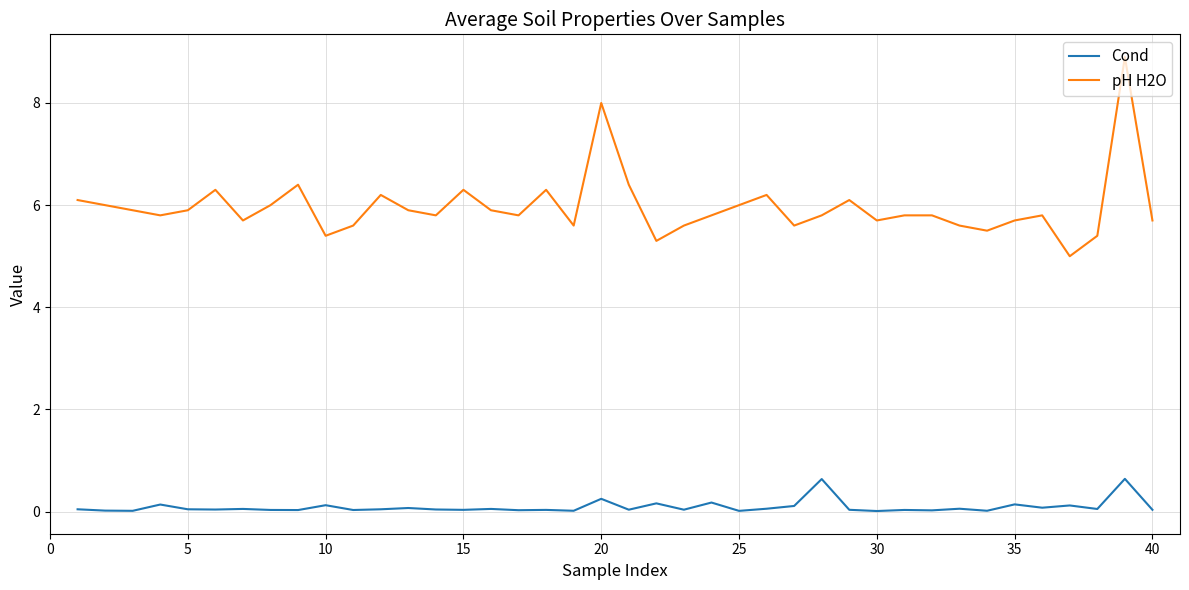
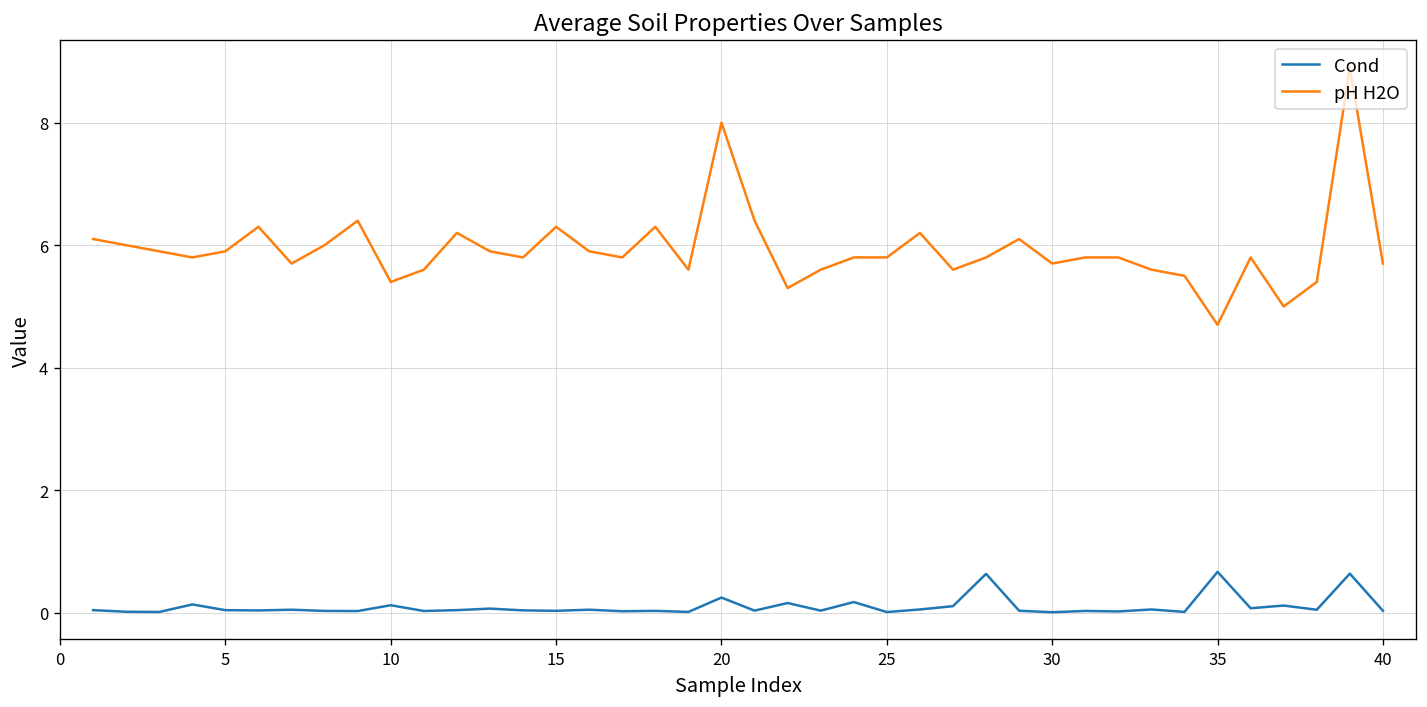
pH H2O, 25: 6.0 -> 5.8
Cond, 35: 0.1 -> 0.7
pH H2O, 35: 5.7 -> 4.7
